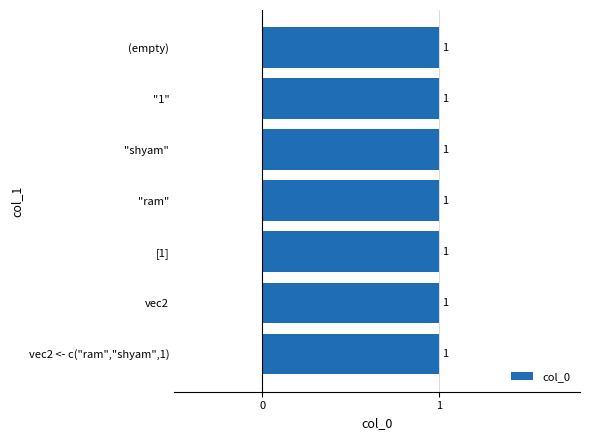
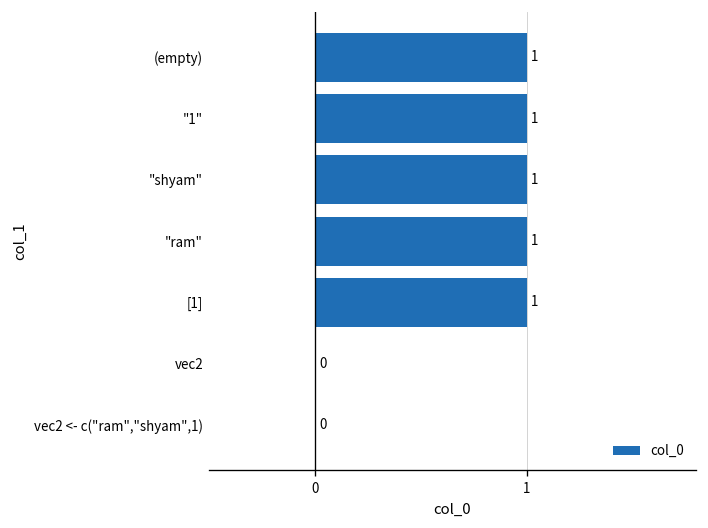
vec2: 1 -> 0
vec2 <- c("ram","shyam",1): 1 -> 0
